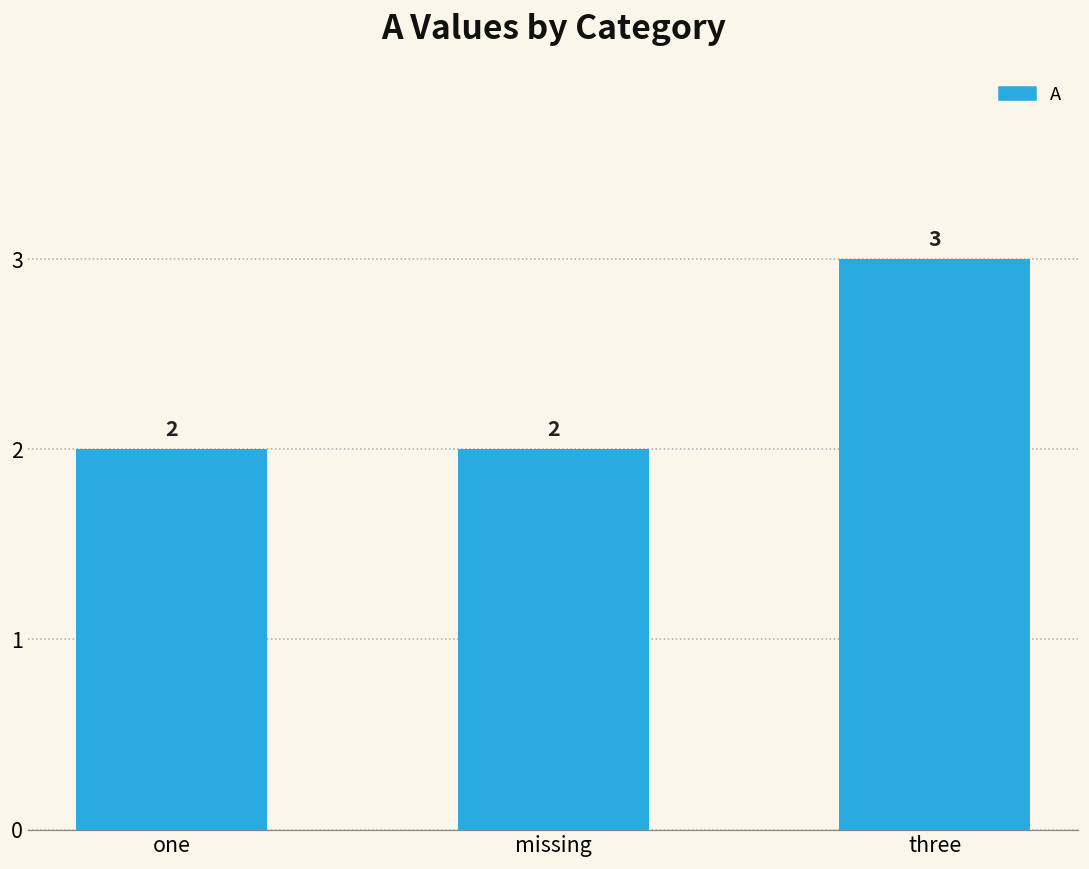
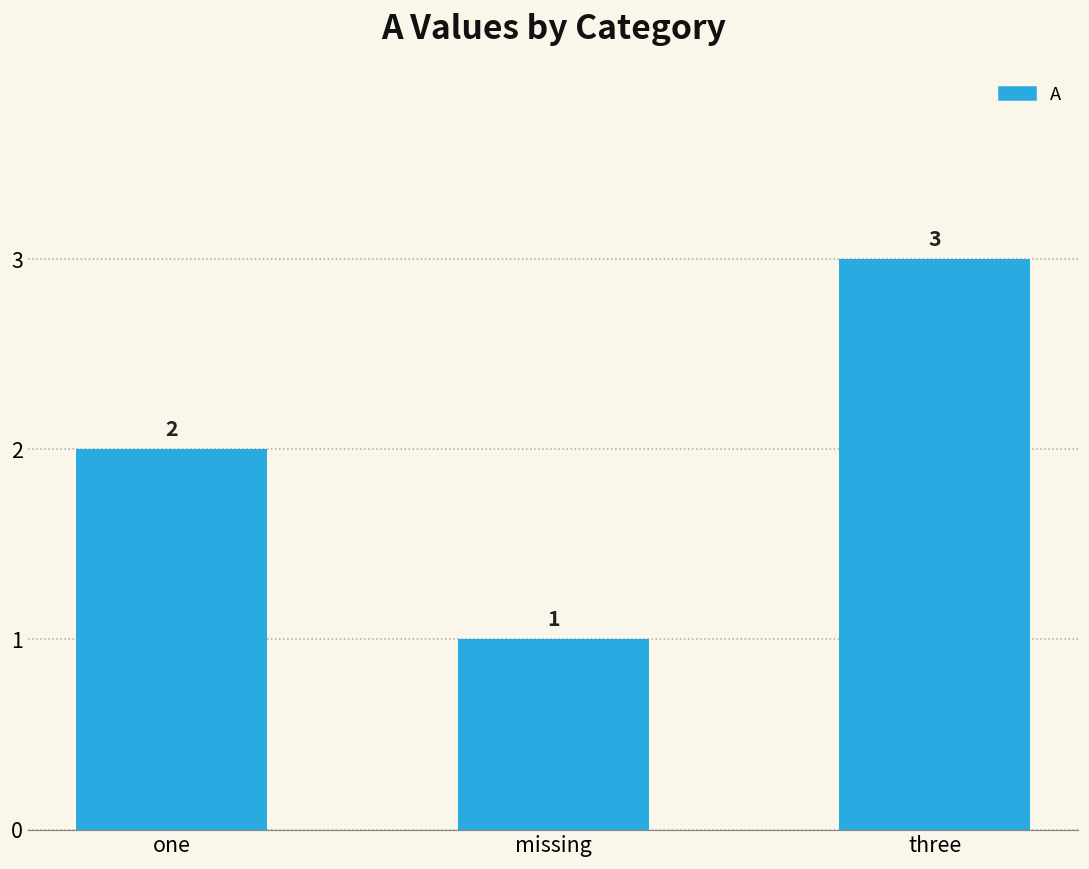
missing: 2 -> 1
